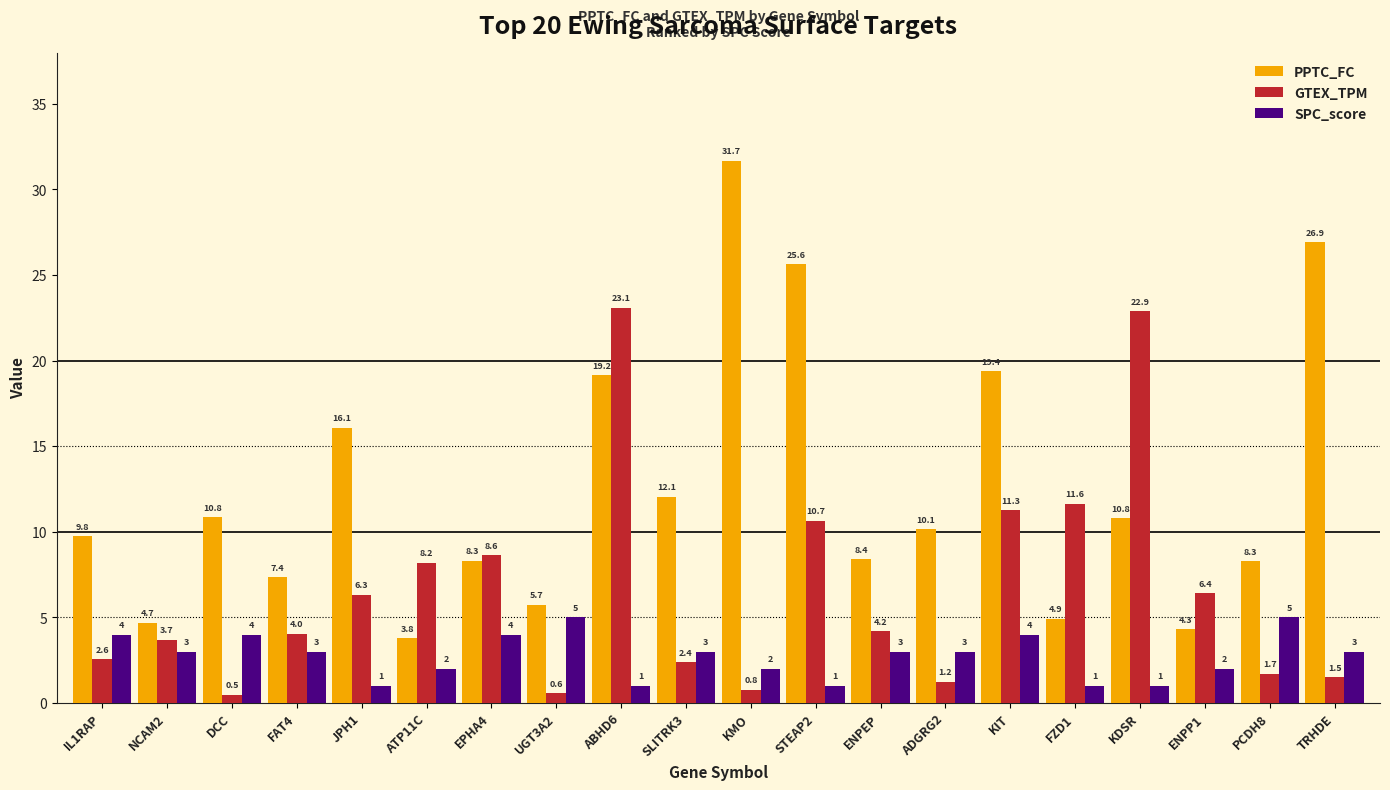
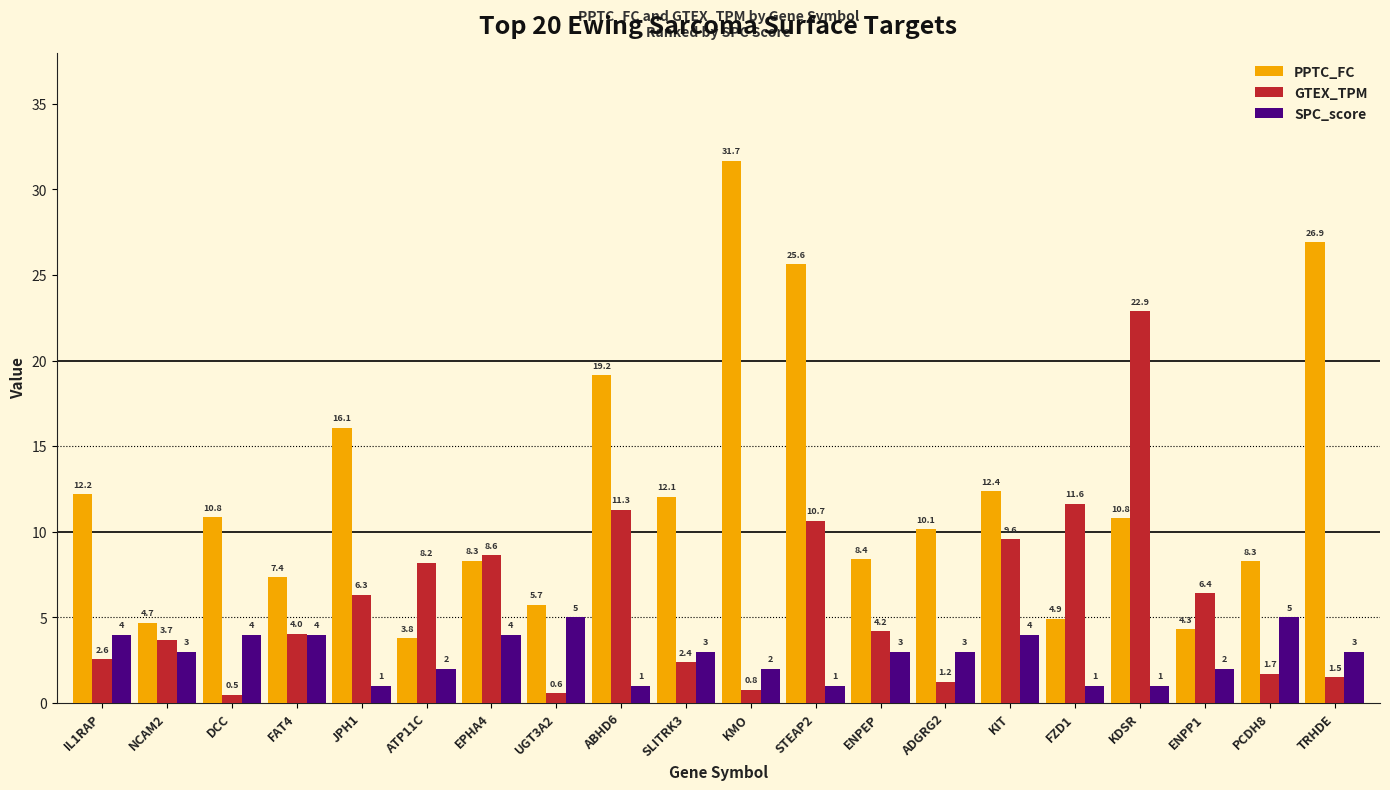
PPTC_FC, IL1RAP: 9.8 -> 12.2
SPC_score, FAT4: 3 -> 4
GTEX_TPM, ABHD6: 23.1 -> 11.3
PPTC_FC, KIT: 19.4 -> 12.4
GTEX_TPM, KIT: 11.3 -> 9.6
